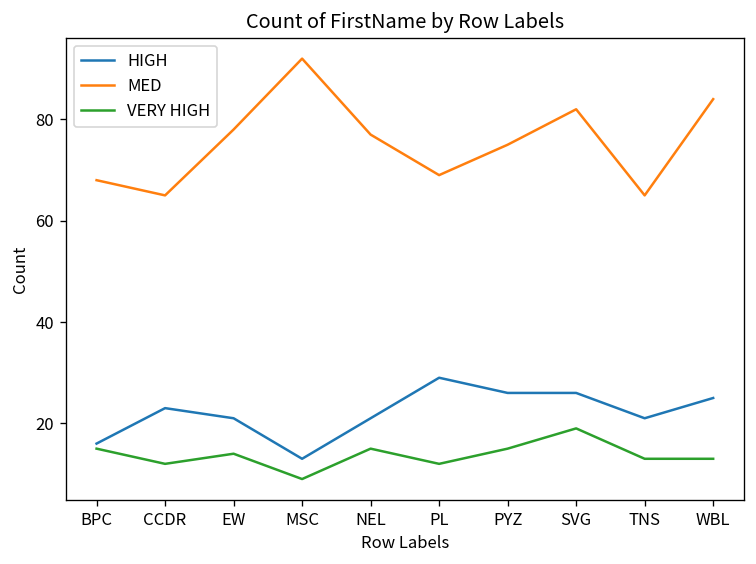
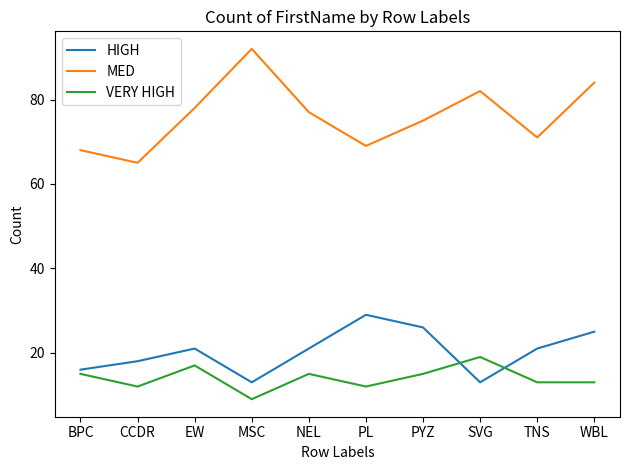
HIGH, CCDR: 23 -> 18
VERY HIGH, EW: 14 -> 17
HIGH, SVG: 26 -> 13
MED, TNS: 65 -> 71
